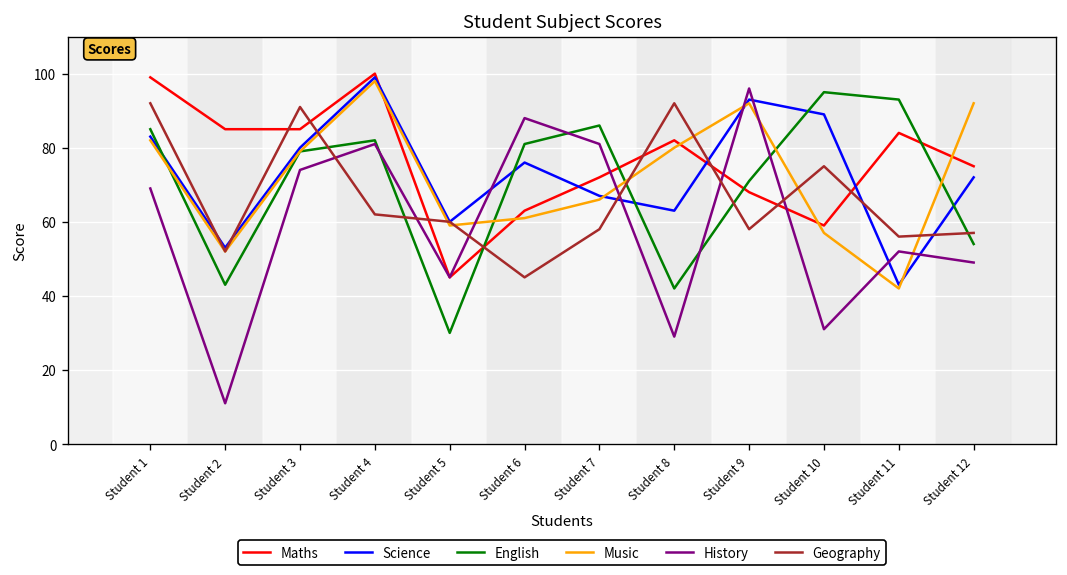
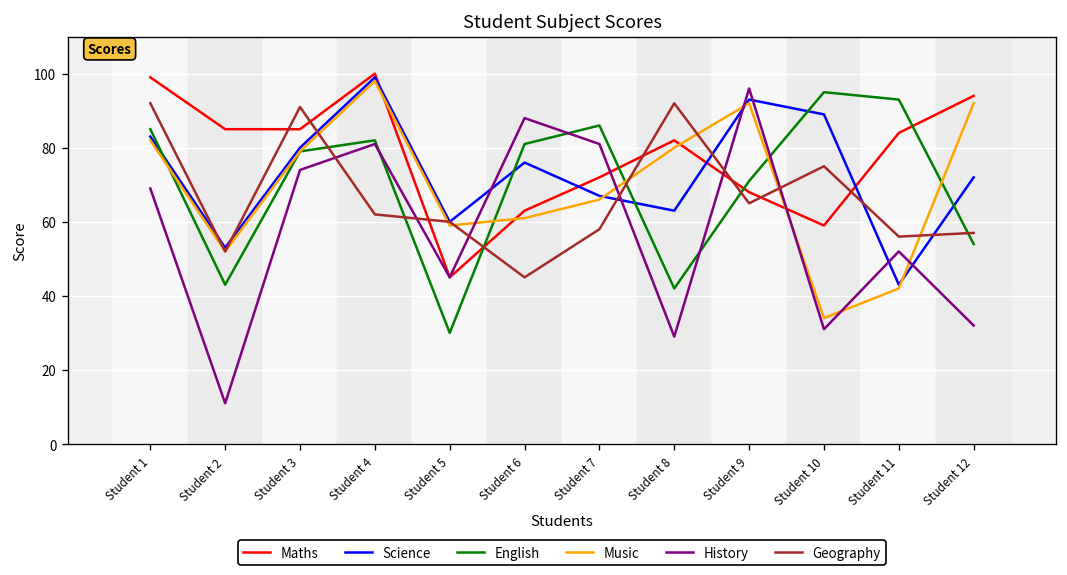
Geography, Student 9: 58 -> 65
Music, Student 10: 57 -> 34
Maths, Student 12: 75 -> 94
History, Student 12: 49 -> 32
